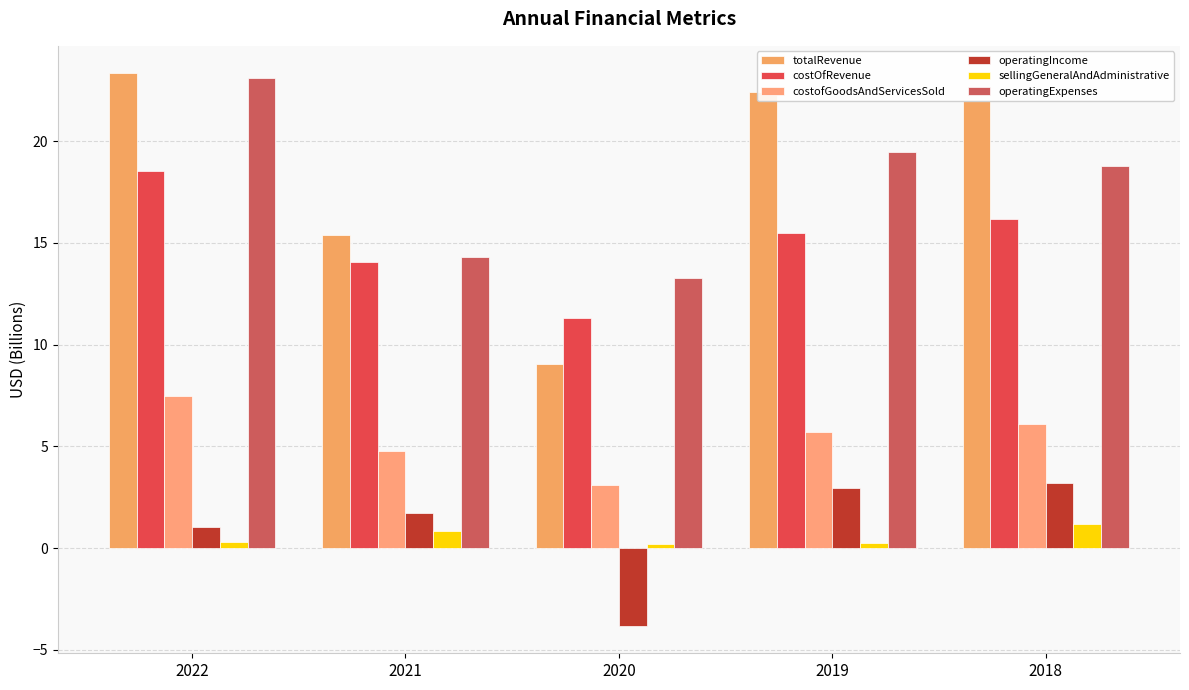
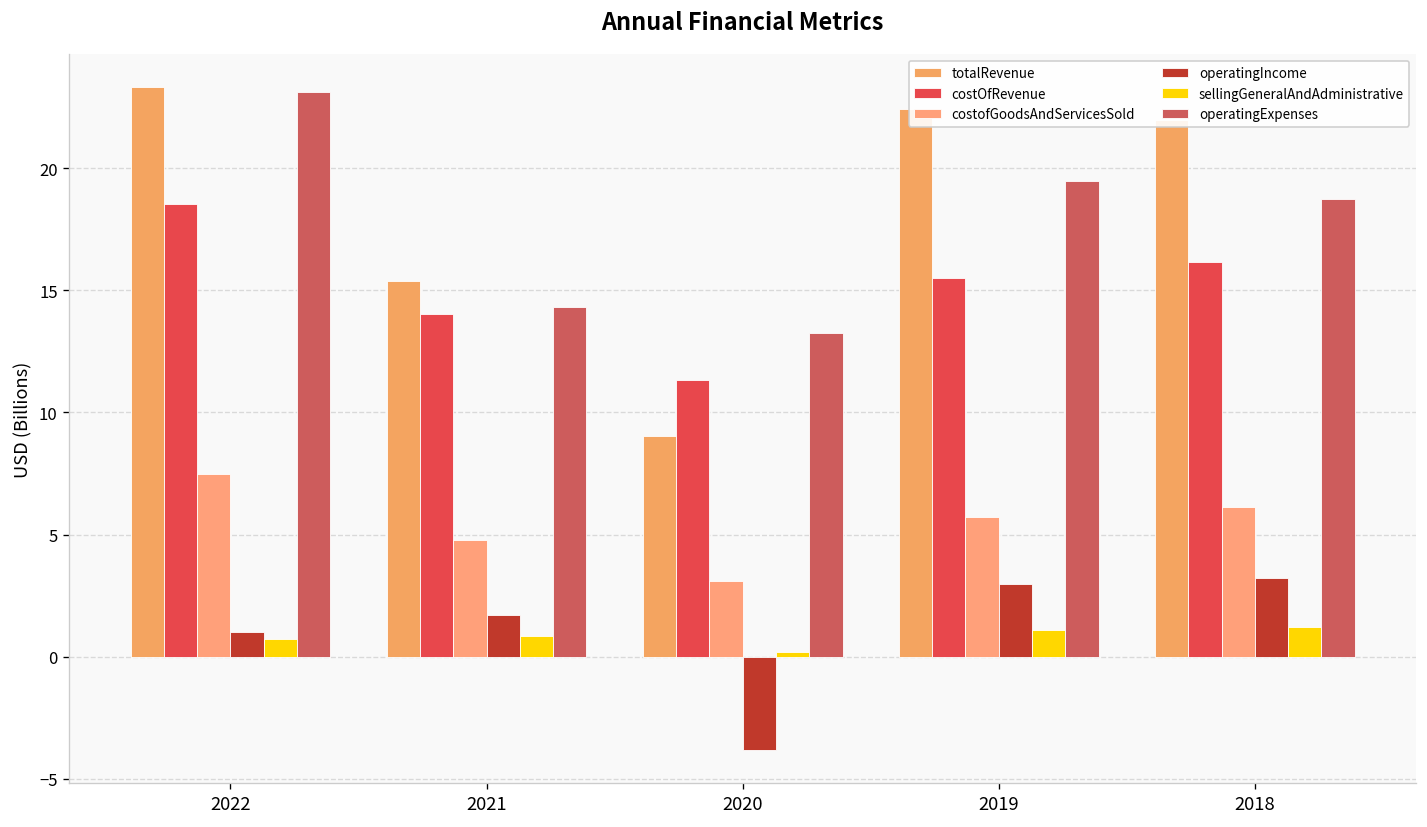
sellingGeneralAndAdministrative, 2022: 0.3 -> 0.7
sellingGeneralAndAdministrative, 2019: 0.3 -> 1.1
